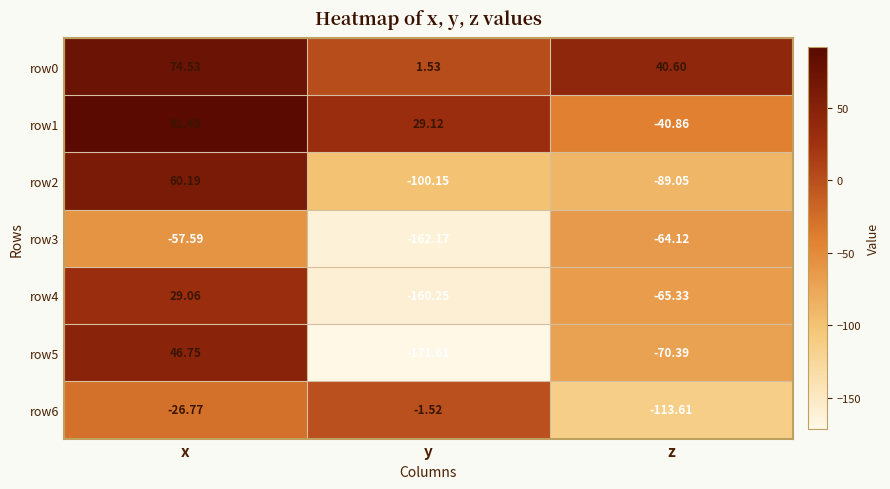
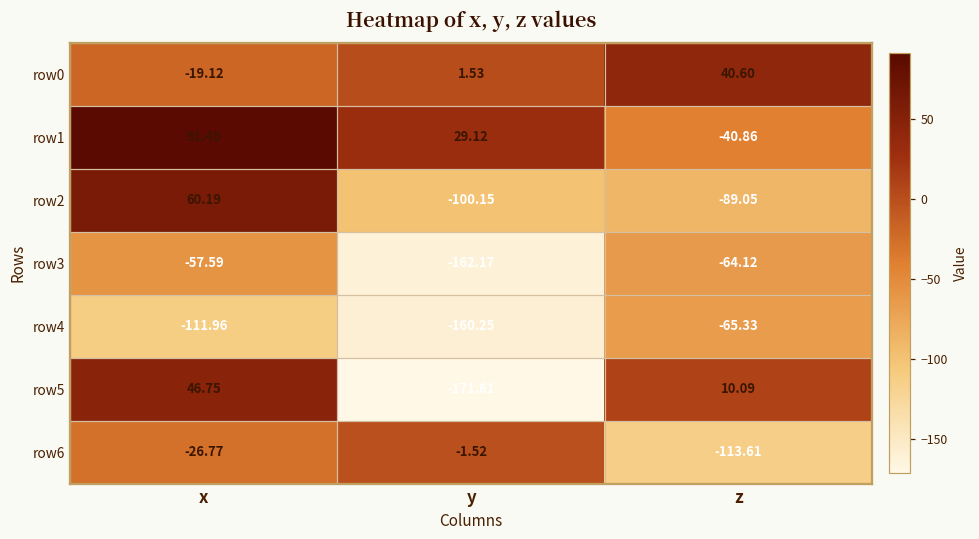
row0, x: 74.53 -> -19.12
row4, x: 29.06 -> -111.96
row5, z: -70.39 -> 10.09
